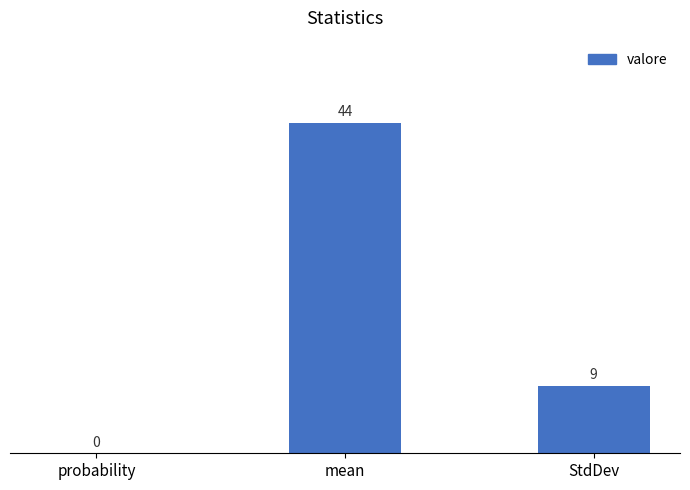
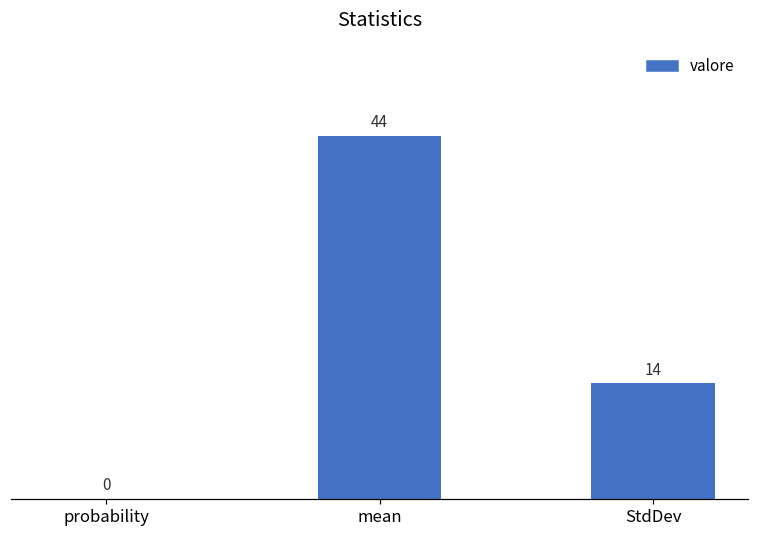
StdDev: 9 -> 14
